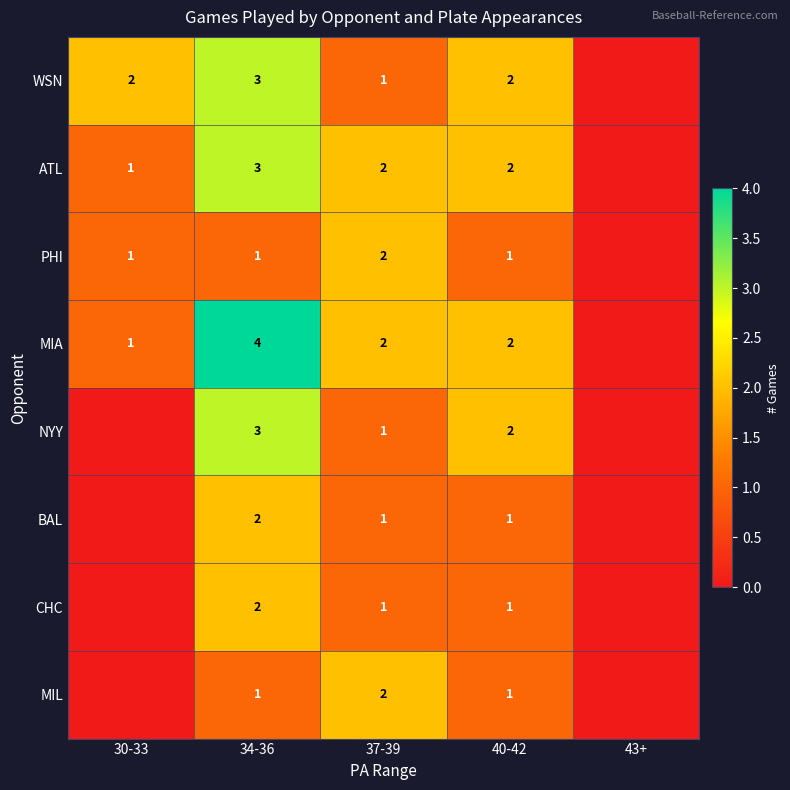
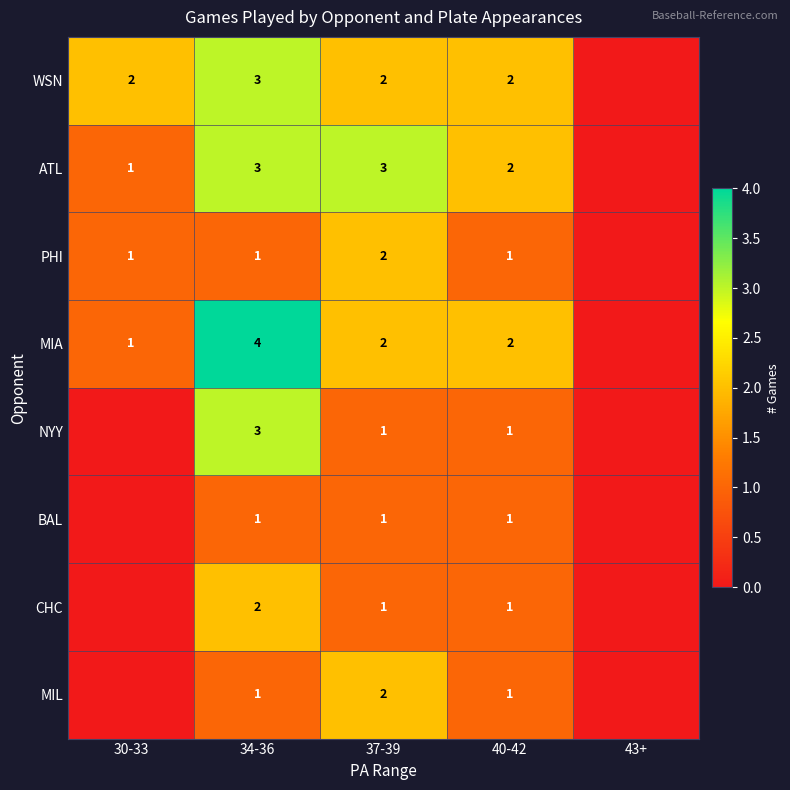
WSN, 37-39: 1 -> 2
ATL, 37-39: 2 -> 3
NYY, 40-42: 2 -> 1
BAL, 34-36: 2 -> 1
